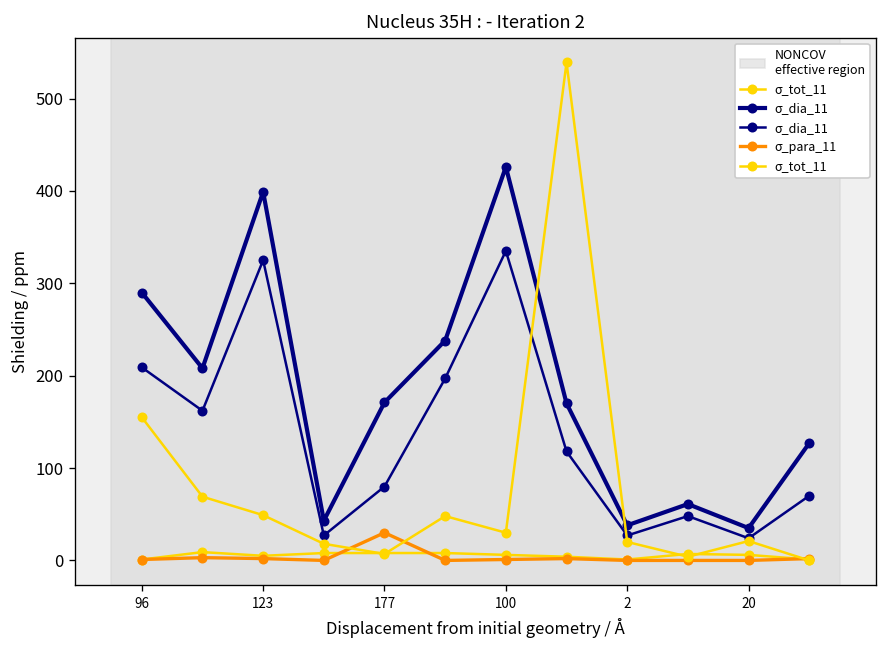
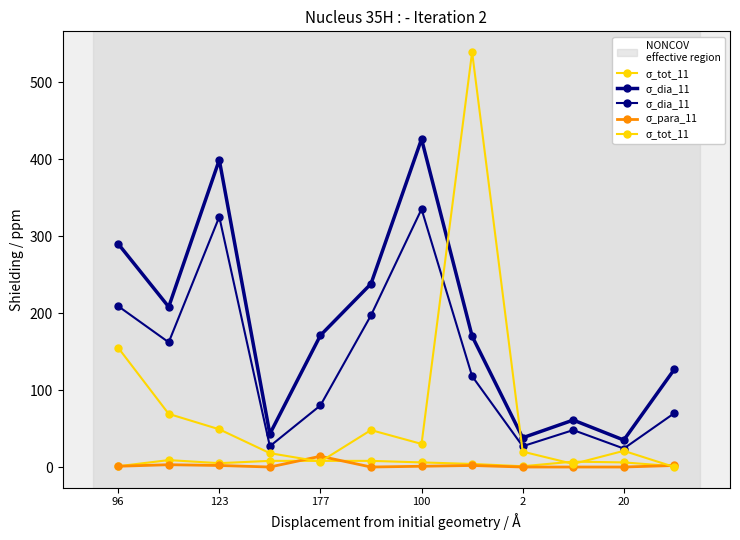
σ_para_11, 177: 30 -> 10
